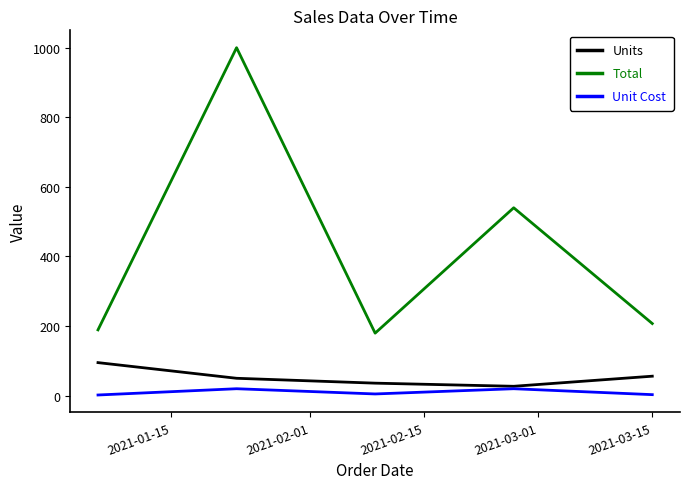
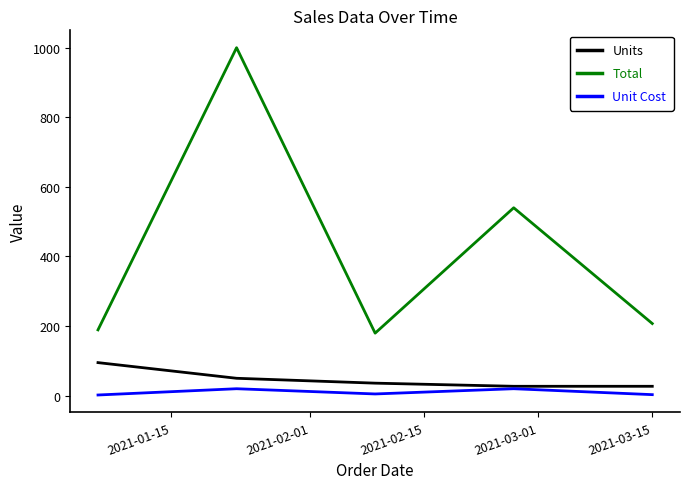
Units, 2021-03-15: 60 -> 30
